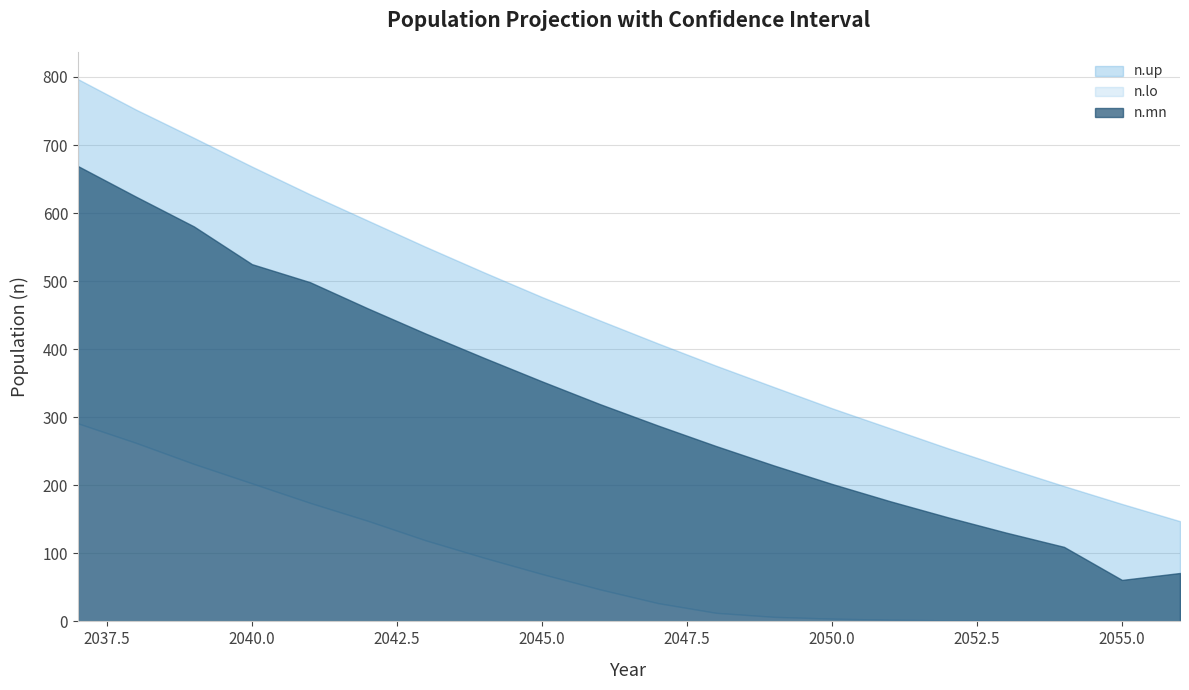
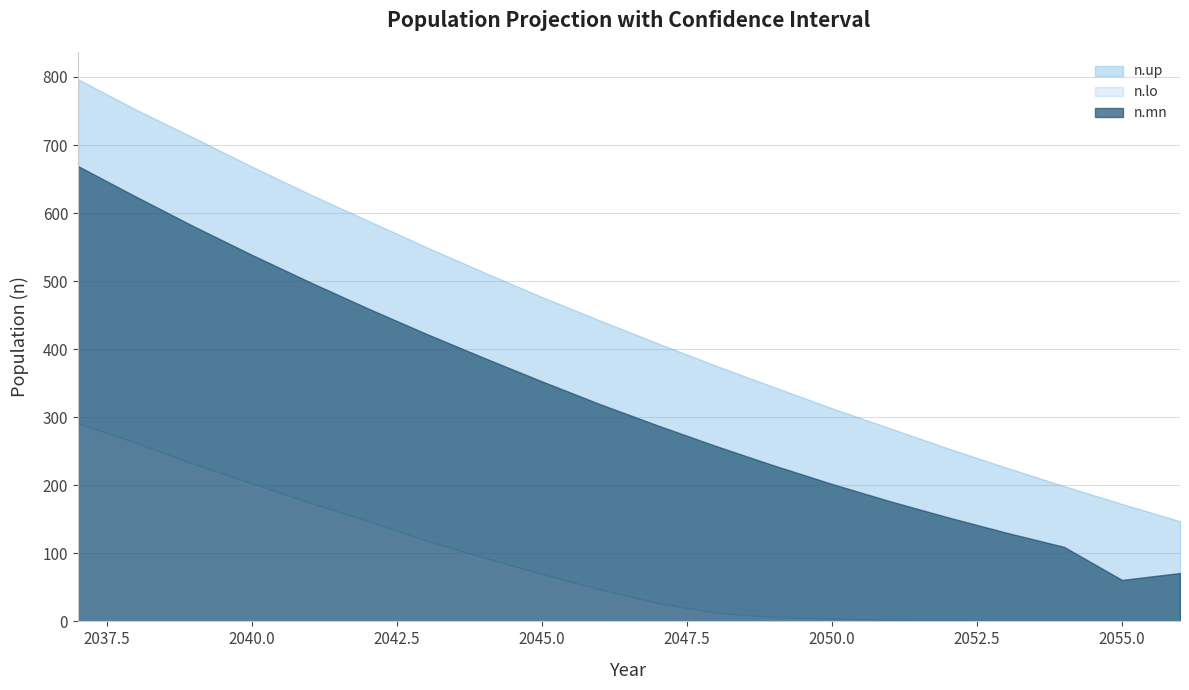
n.mn, 2040.0: 520 -> 540
